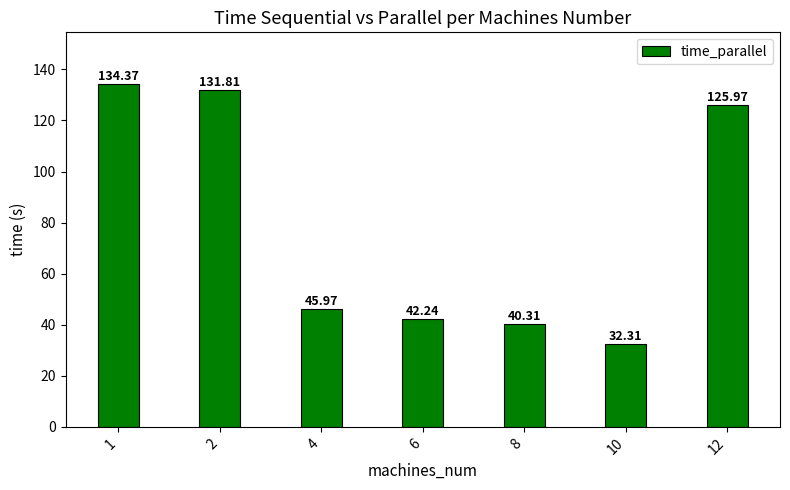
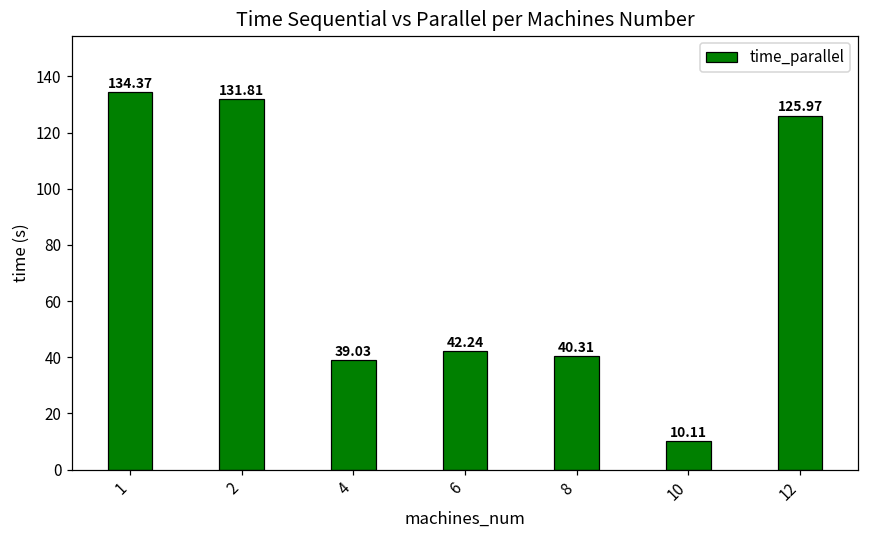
4: 45.97 -> 39.03
10: 32.31 -> 10.11
